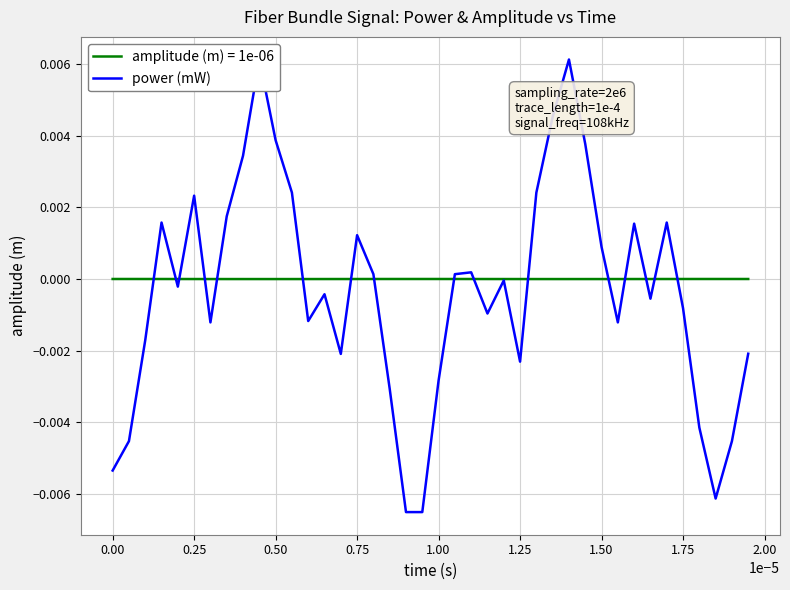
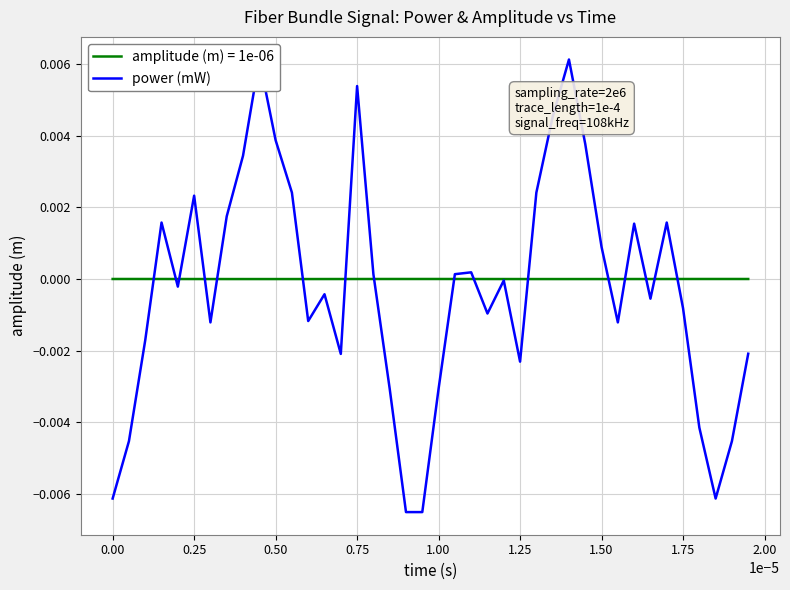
power (mW), 0.00: -0.0053 -> -0.0061
power (mW), 0.75: 0.0012 -> 0.0054
power (mW), 1.00: -0.0028 -> -0.0031
